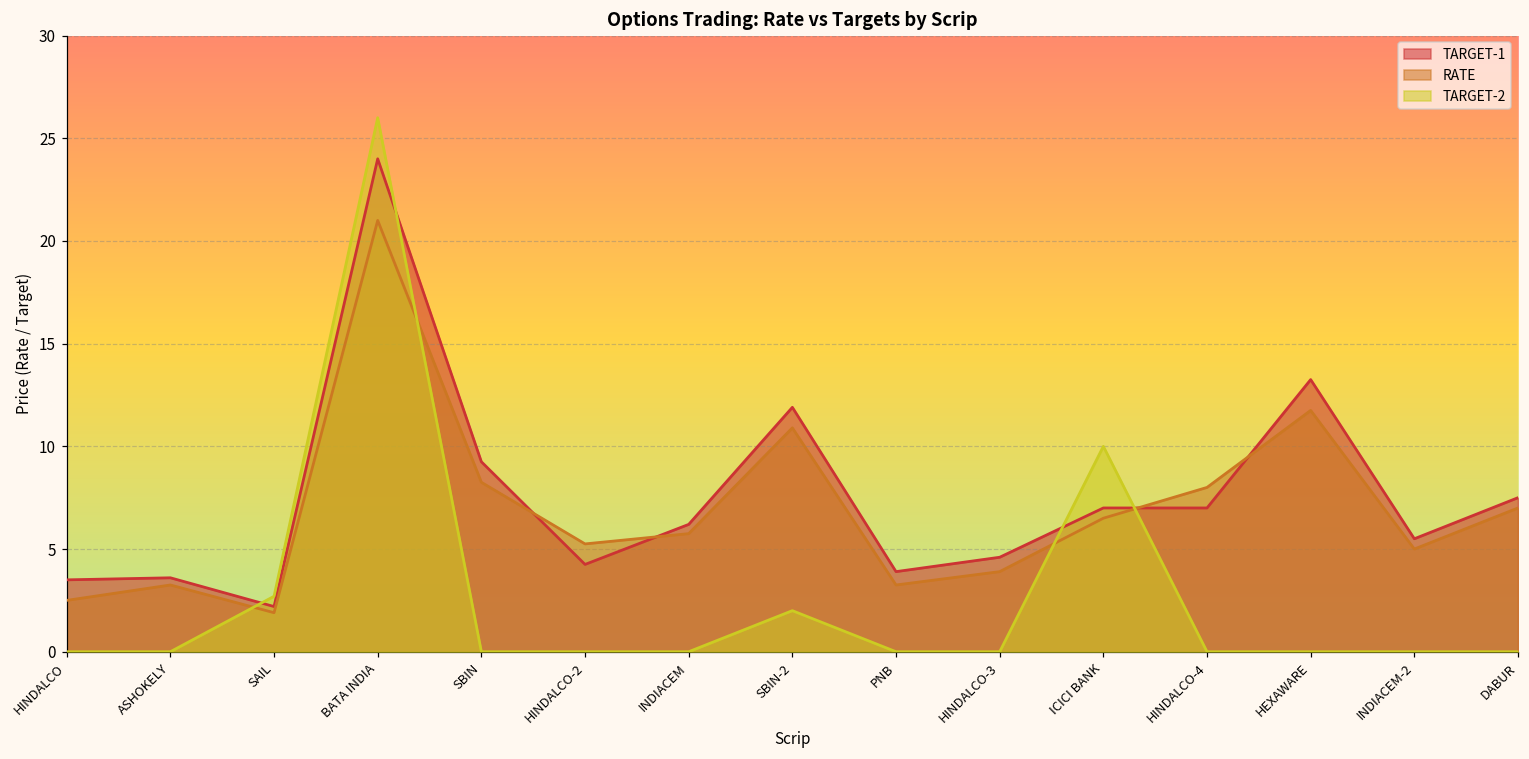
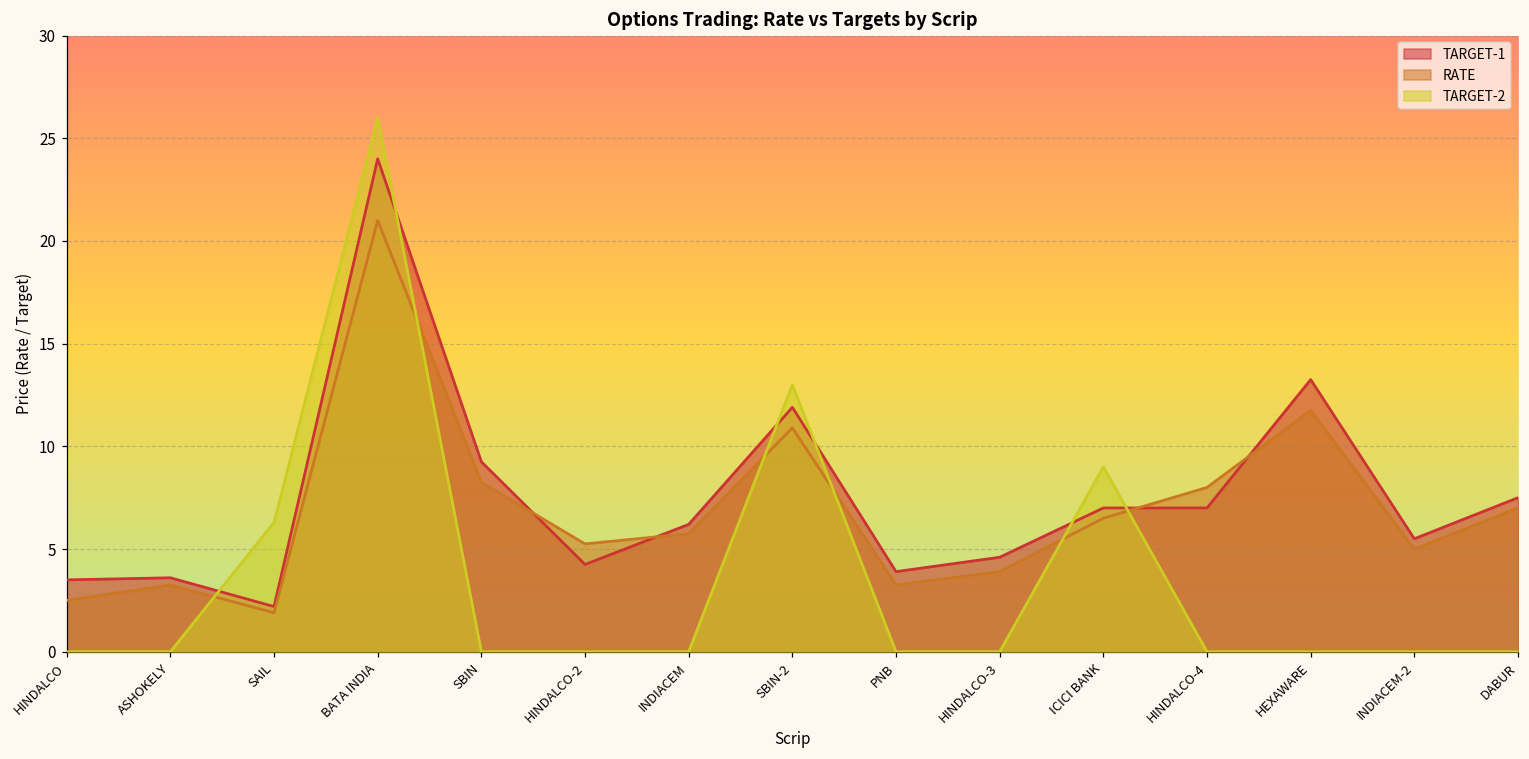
TARGET-2, SAIL: 2.7 -> 6.3
TARGET-2, SBIN-2: 2 -> 13
TARGET-2, ICICI BANK: 10 -> 9
